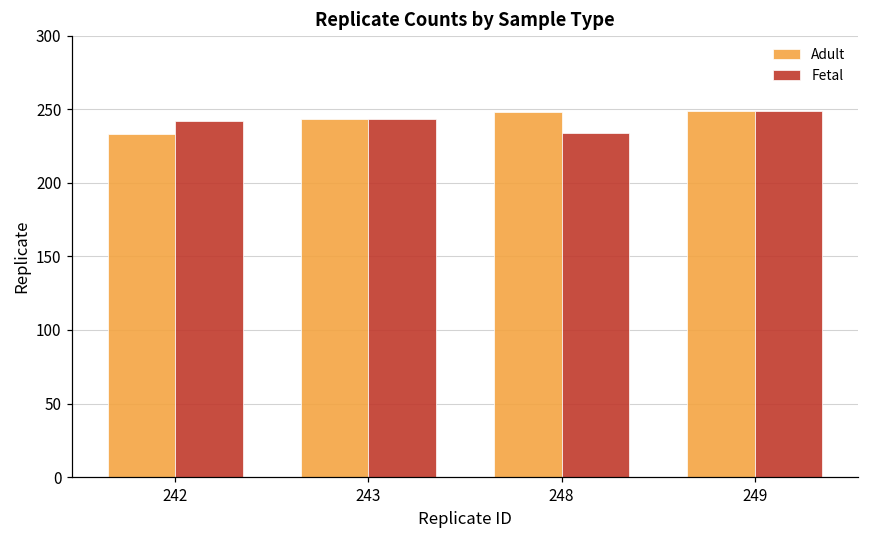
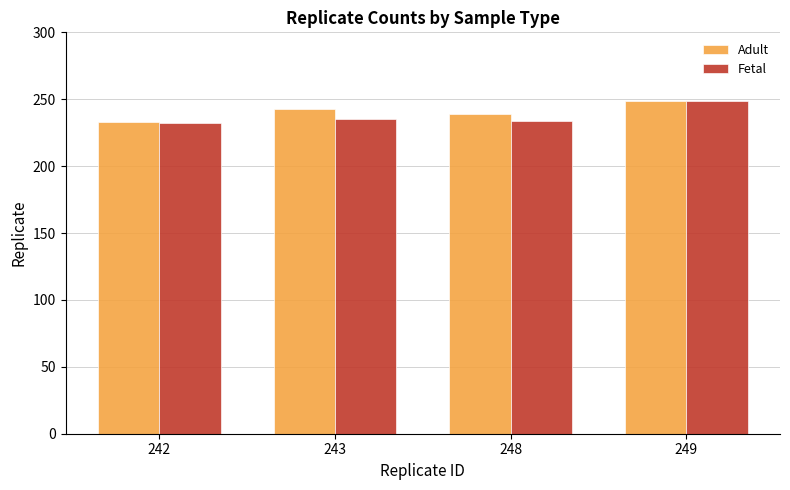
Fetal, 242: 242 -> 232
Fetal, 243: 243 -> 235
Adult, 248: 248 -> 239
